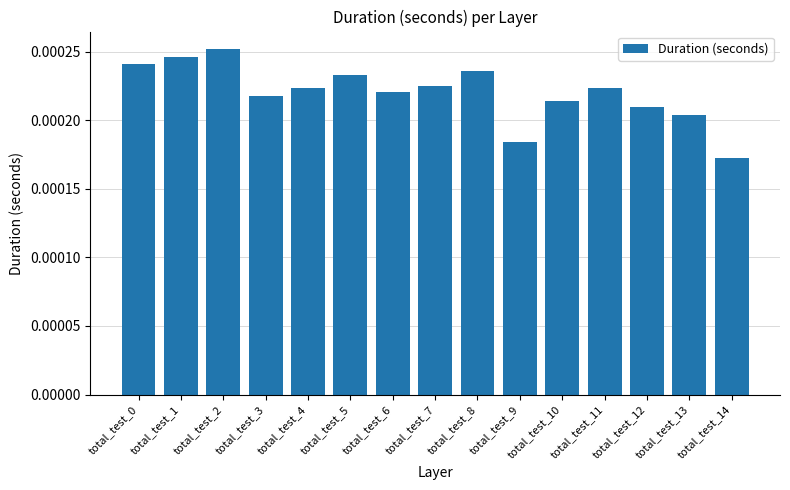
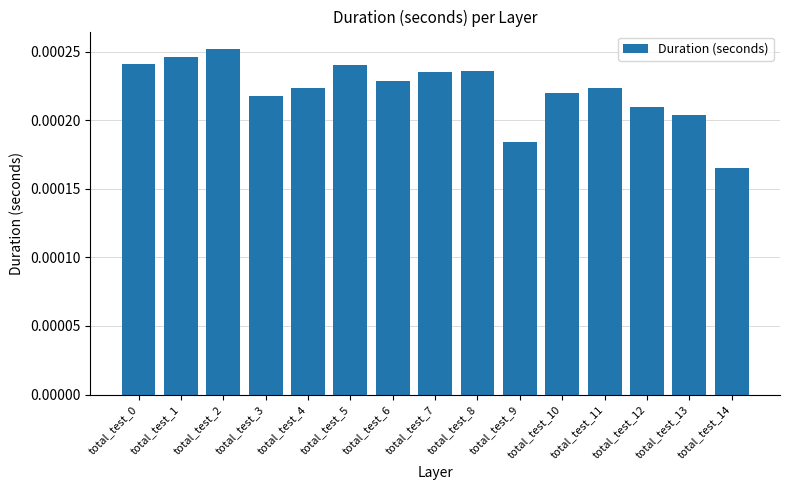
total_test_5: 0.000233 -> 0.000240
total_test_6: 0.000220 -> 0.000228
total_test_7: 0.000225 -> 0.000235
total_test_10: 0.000214 -> 0.000220
total_test_14: 0.000172 -> 0.000165
